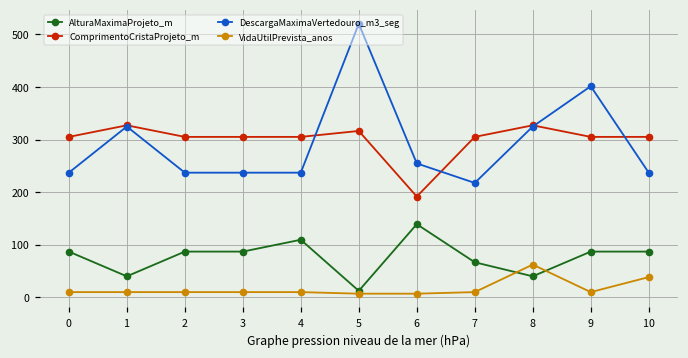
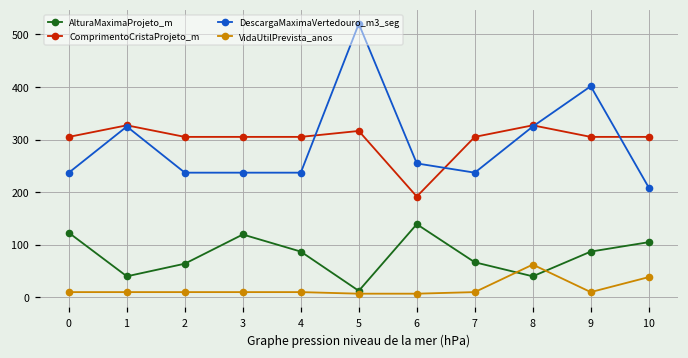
AlturaMaximaProjeto_m, 0: 90 -> 120
AlturaMaximaProjeto_m, 2: 90 -> 60
AlturaMaximaProjeto_m, 3: 90 -> 120
AlturaMaximaProjeto_m, 4: 110 -> 90
DescargaMaximaVertedouro_m3_seg, 7: 220 -> 240
AlturaMaximaProjeto_m, 10: 90 -> 100
DescargaMaximaVertedouro_m3_seg, 10: 240 -> 210
